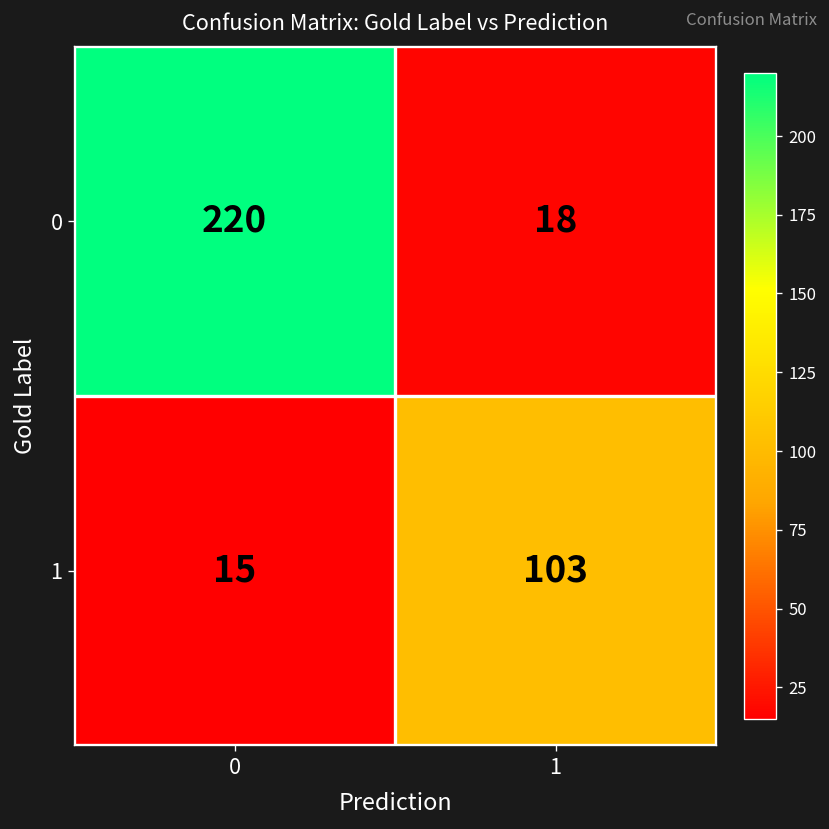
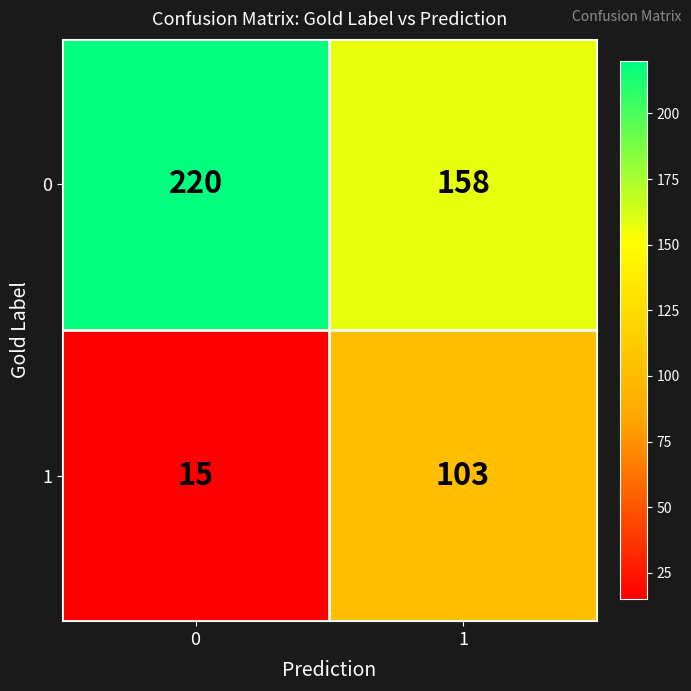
0, 1: 18 -> 158
